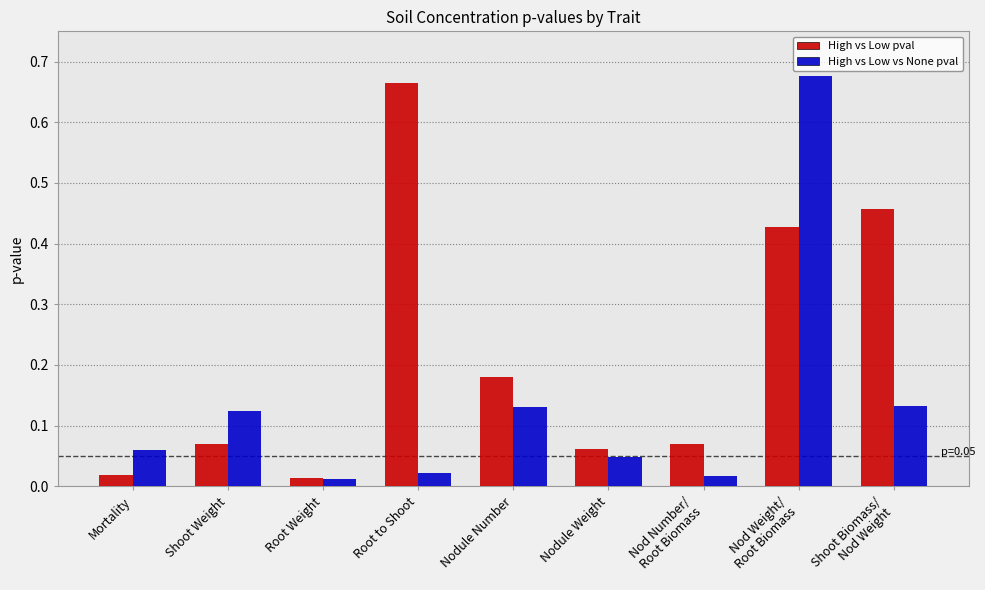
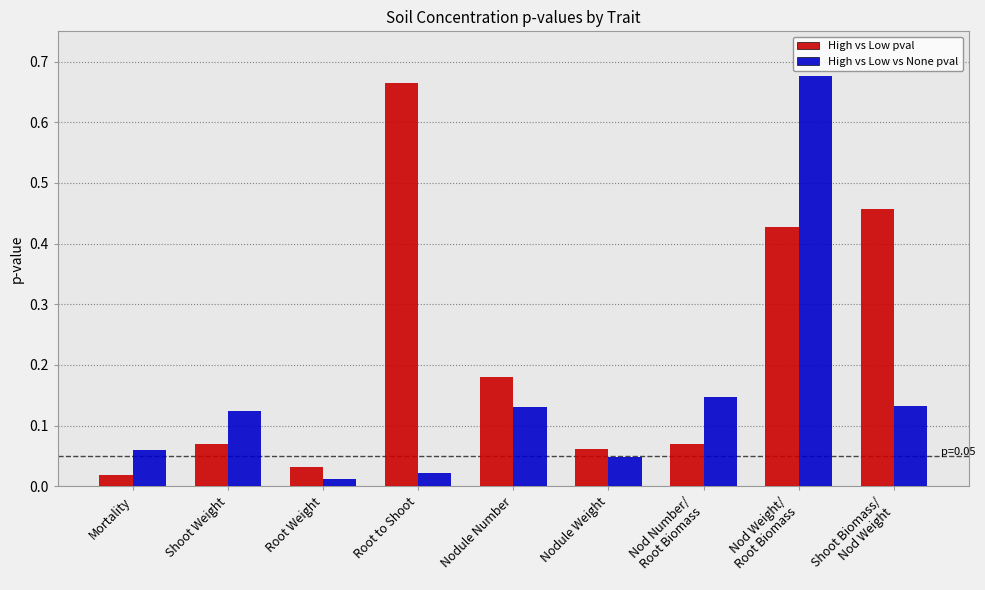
High vs Low pval, Root Weight: 0.01 -> 0.03
High vs Low vs None pval, Nod Number/ Root Biomass: 0.02 -> 0.15
